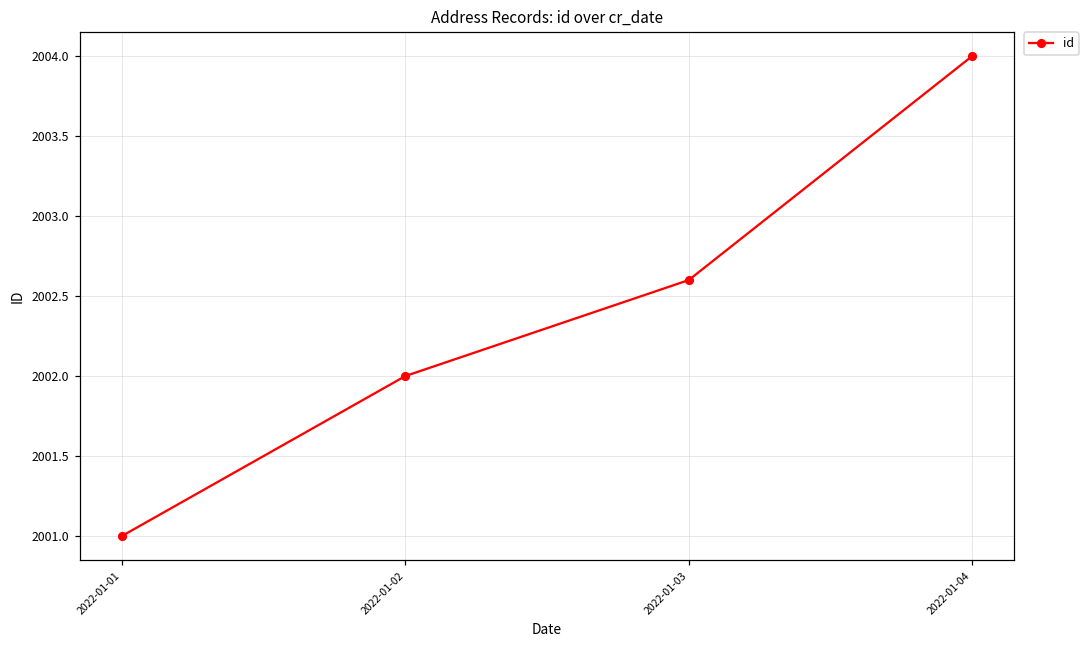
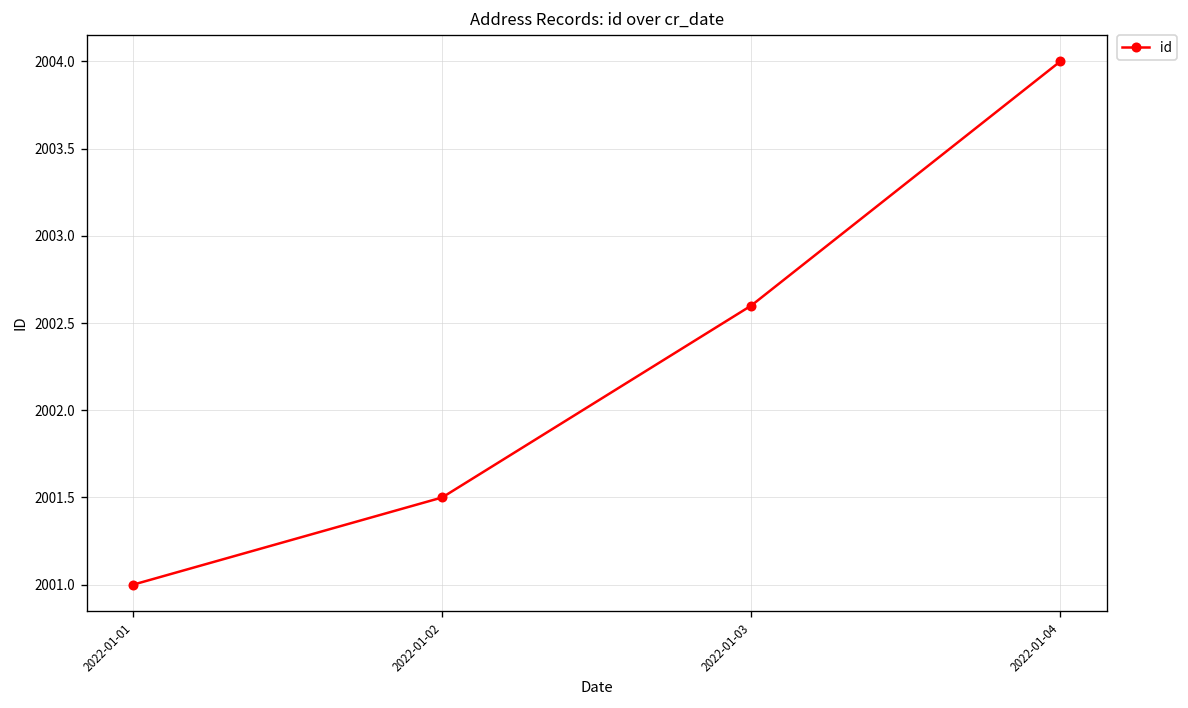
2022-01-02: 2002.0 -> 2001.5
